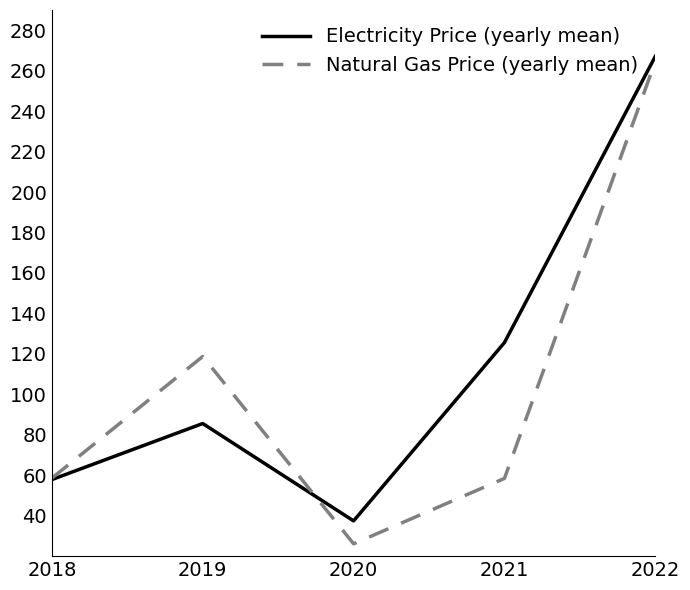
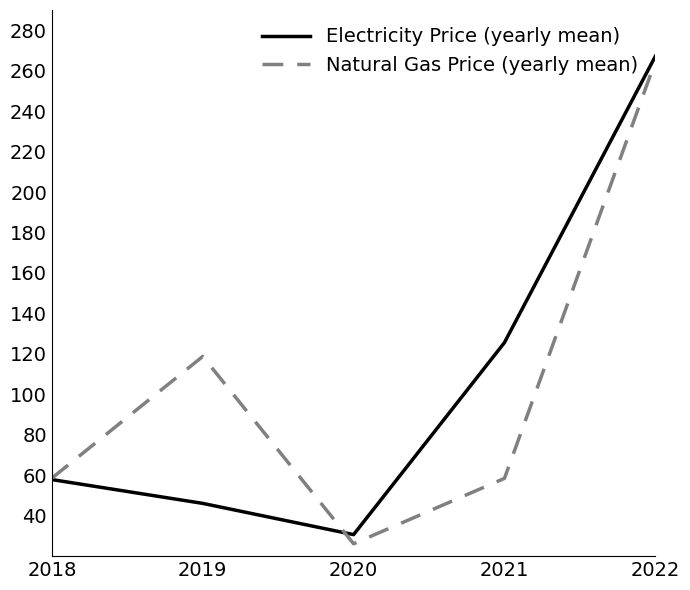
Electricity Price (yearly mean), 2019: 86 -> 46
Electricity Price (yearly mean), 2020: 37 -> 31
